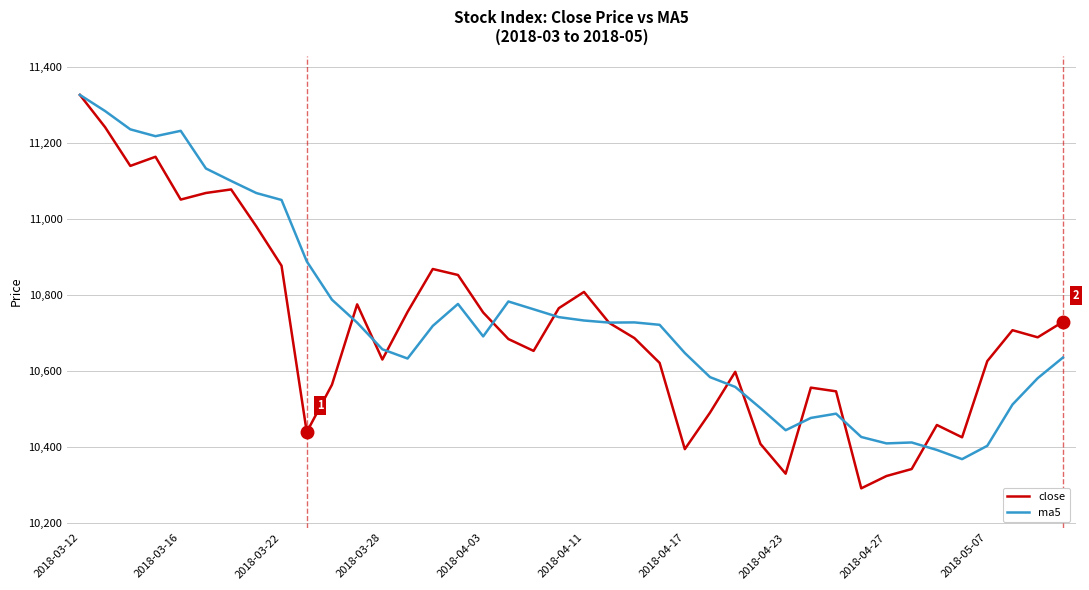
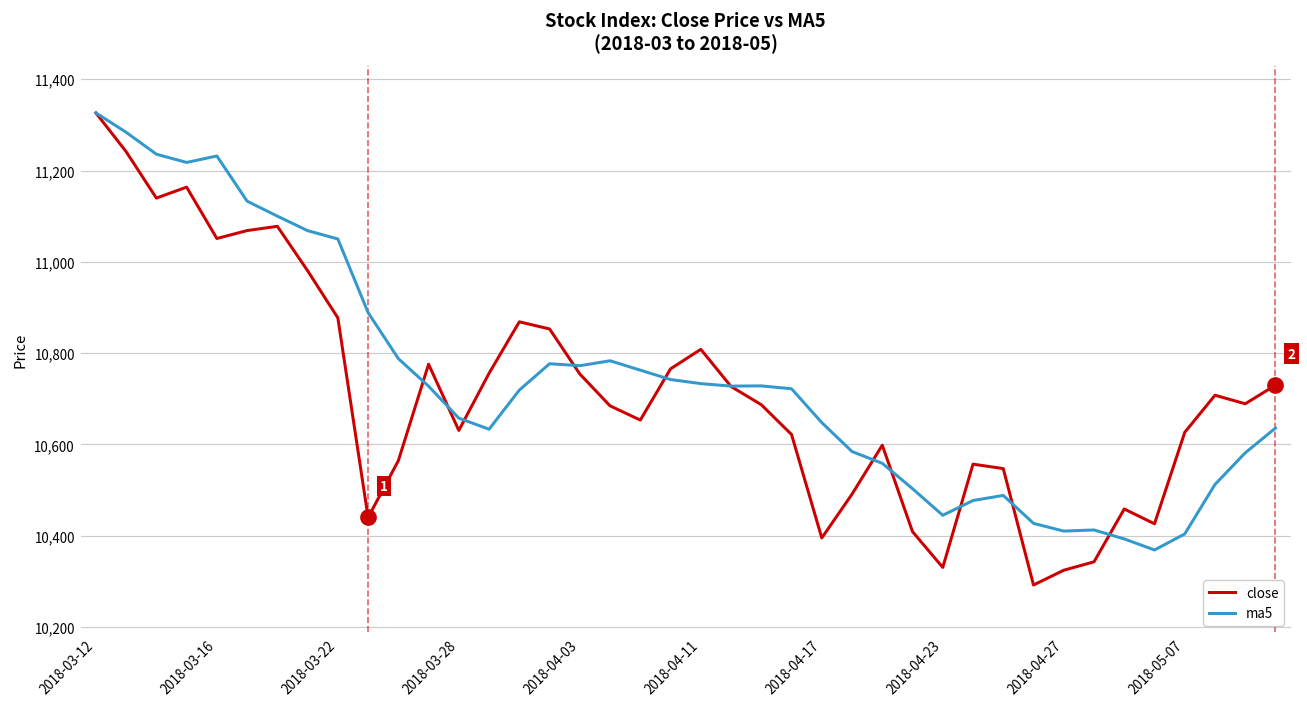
ma5, 2018-04-03: 10,690 -> 10,770
